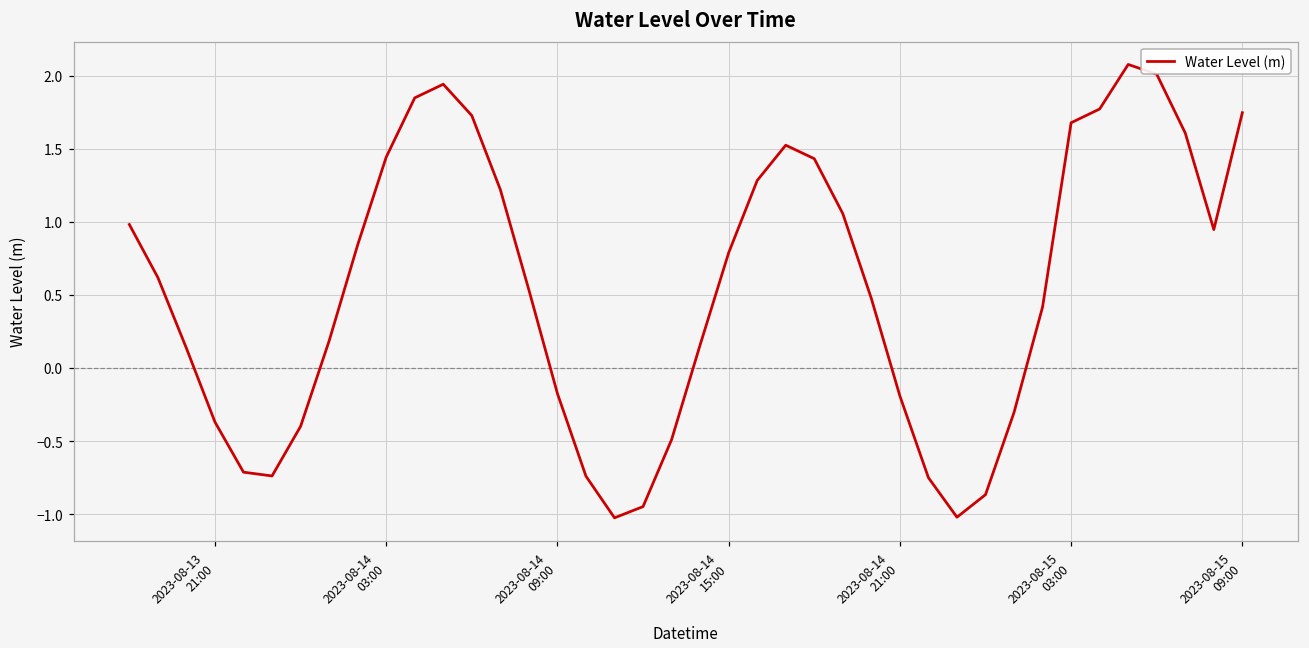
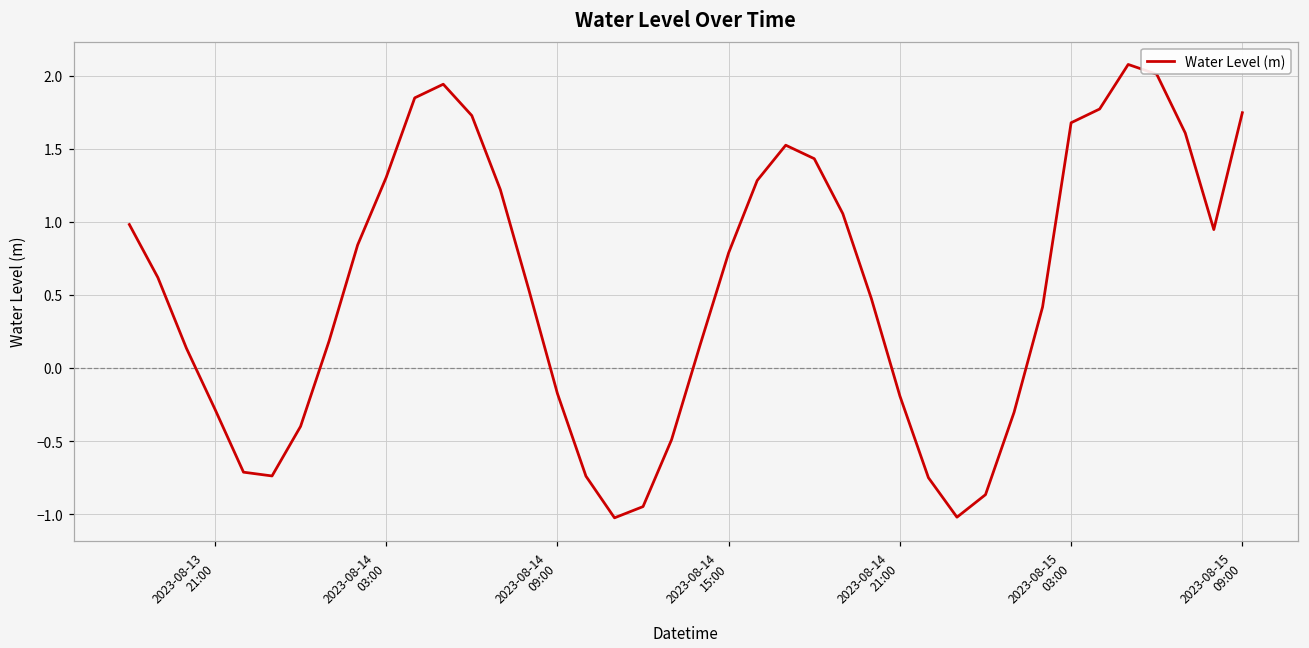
2023-08-13 21:00: -0.37 -> -0.28
2023-08-14 03:00: 1.44 -> 1.30
